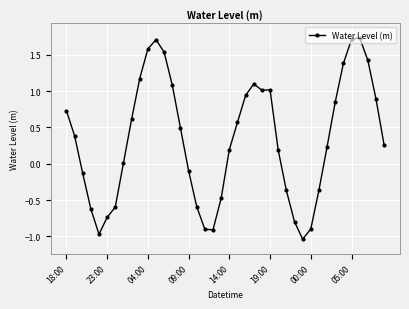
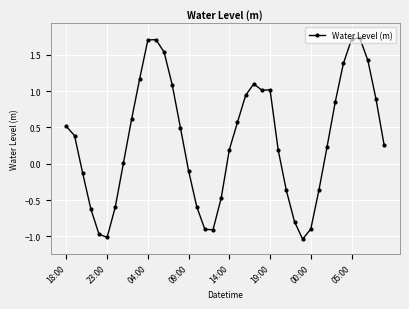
18:00: 0.7 -> 0.5
23:00: -0.7 -> -1.0
04:00: 1.6 -> 1.7
